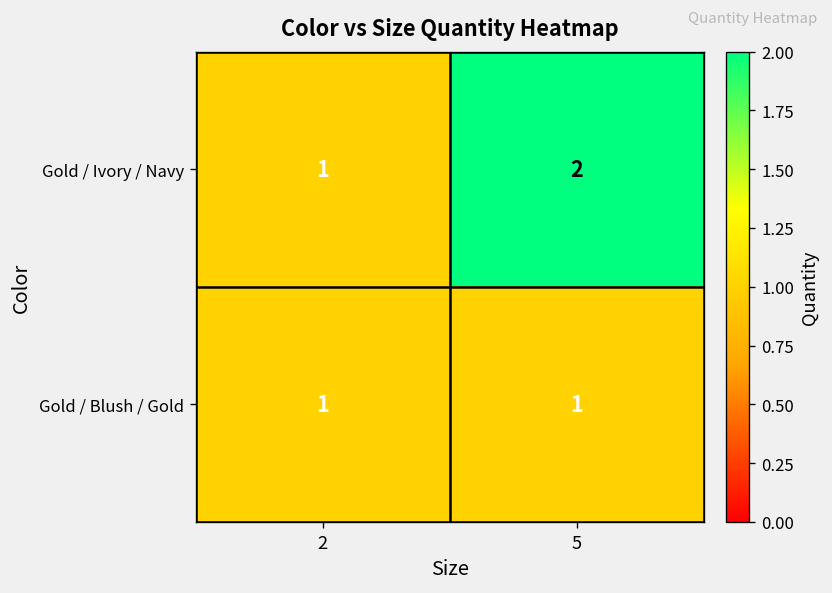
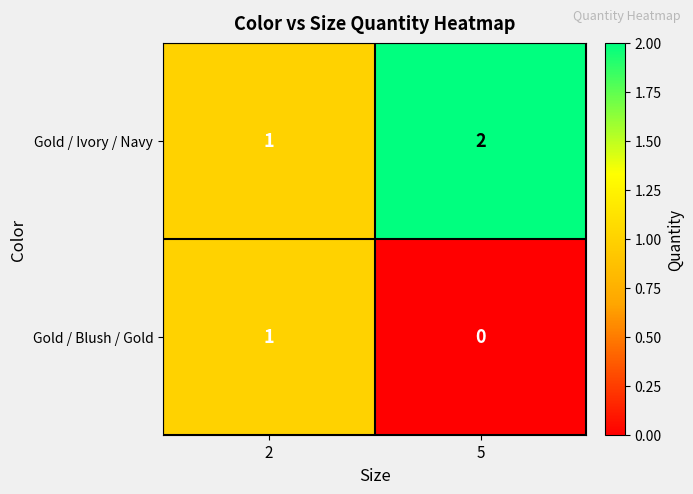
Gold / Blush / Gold, 5: 1 -> 0
